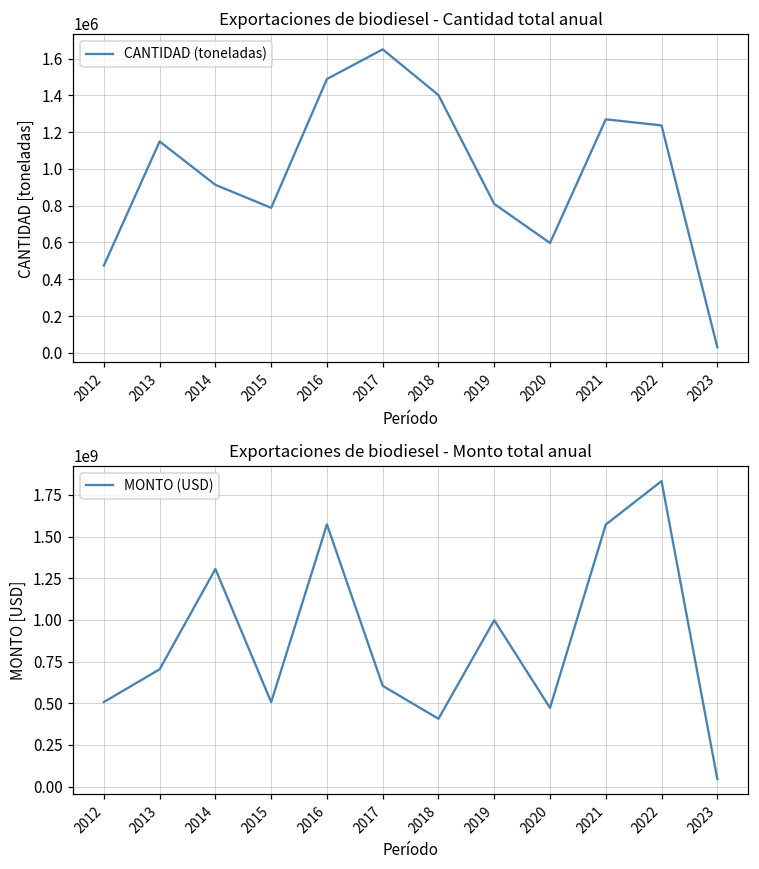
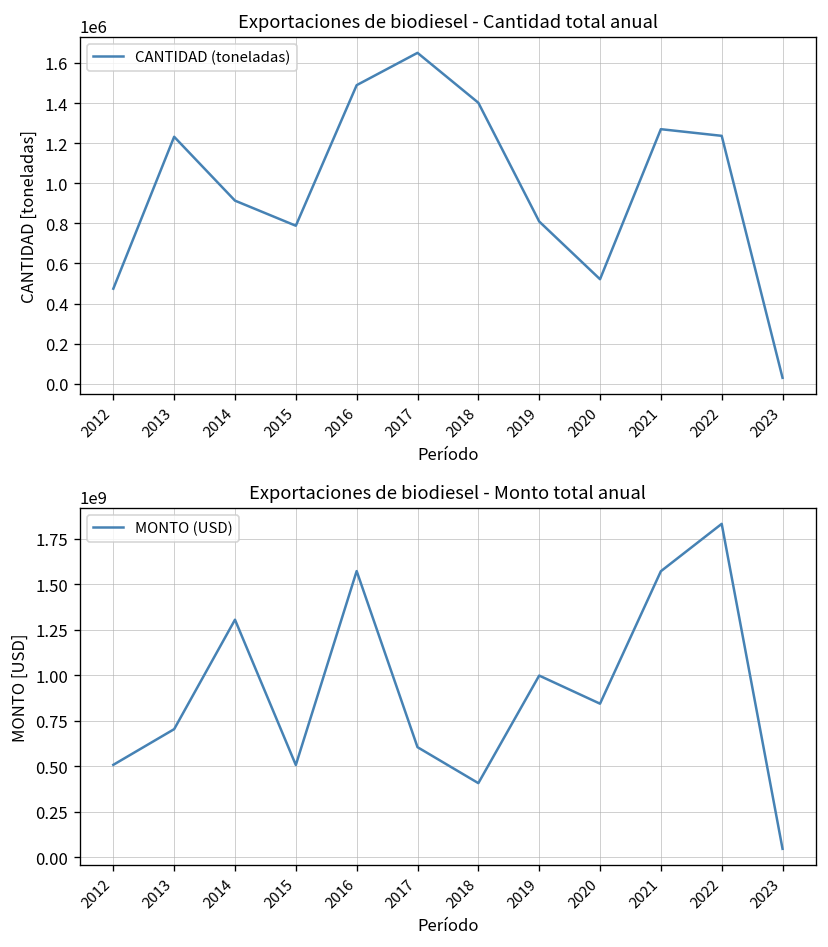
Exportaciones de biodiesel - Cantidad total anual, 2013: 1150000 -> 1230000
Exportaciones de biodiesel - Cantidad total anual, 2020: 600000 -> 520000
Exportaciones de biodiesel - Monto total anual, 2020: 470000000 -> 840000000
